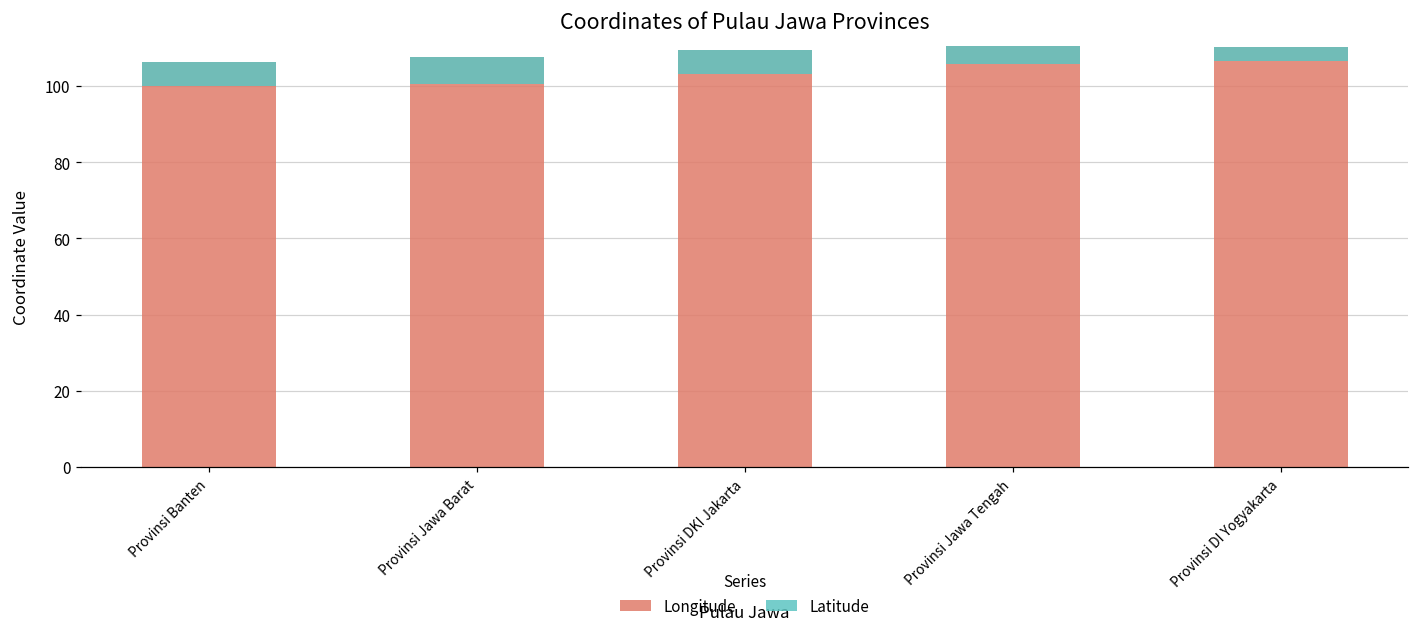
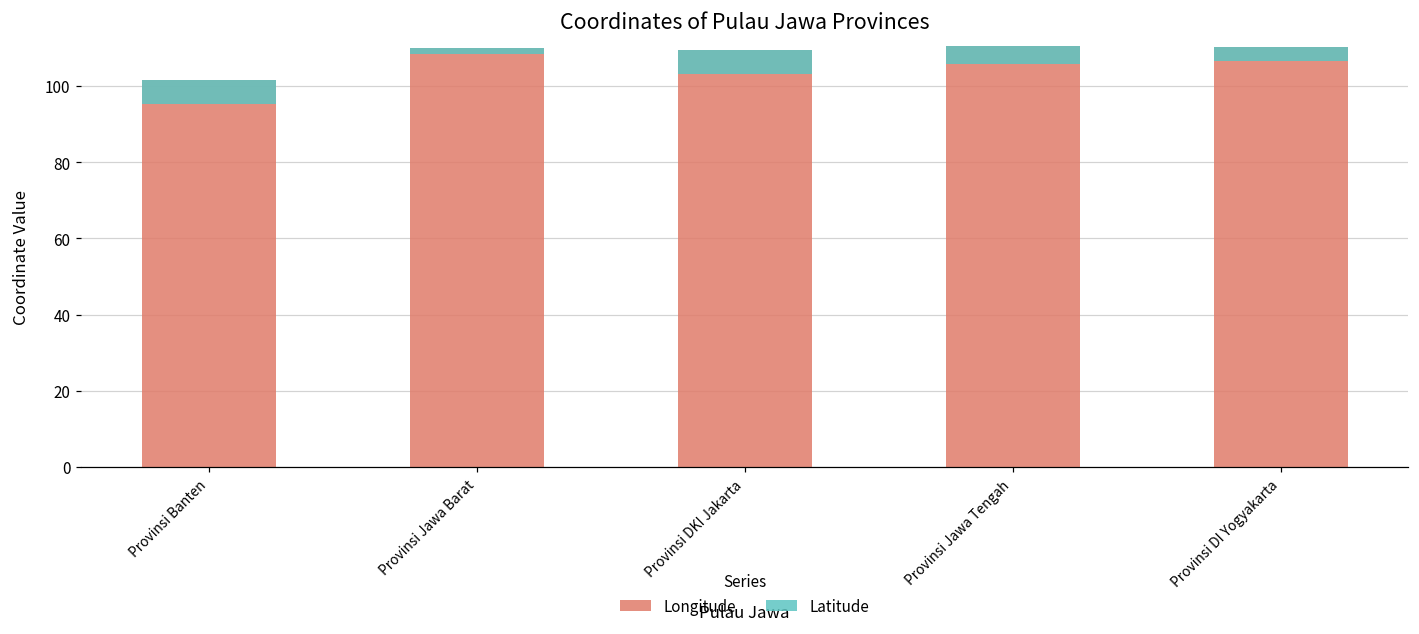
Longitude, Provinsi Banten: 106 -> 101
Longitude, Provinsi Jawa Barat: 108 -> 110
Latitude, Provinsi Jawa Barat: -7 -> -2
